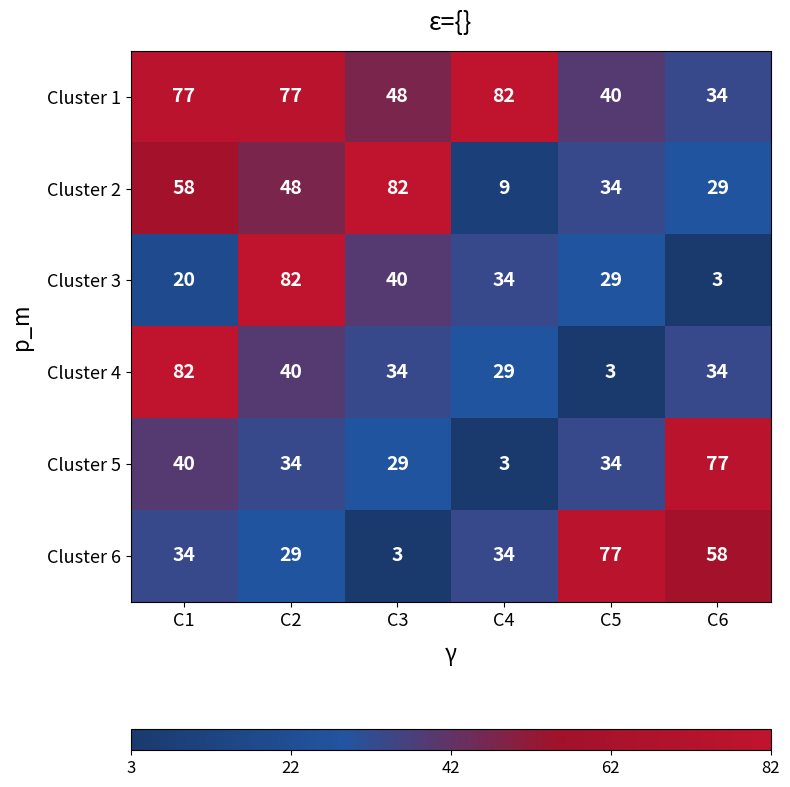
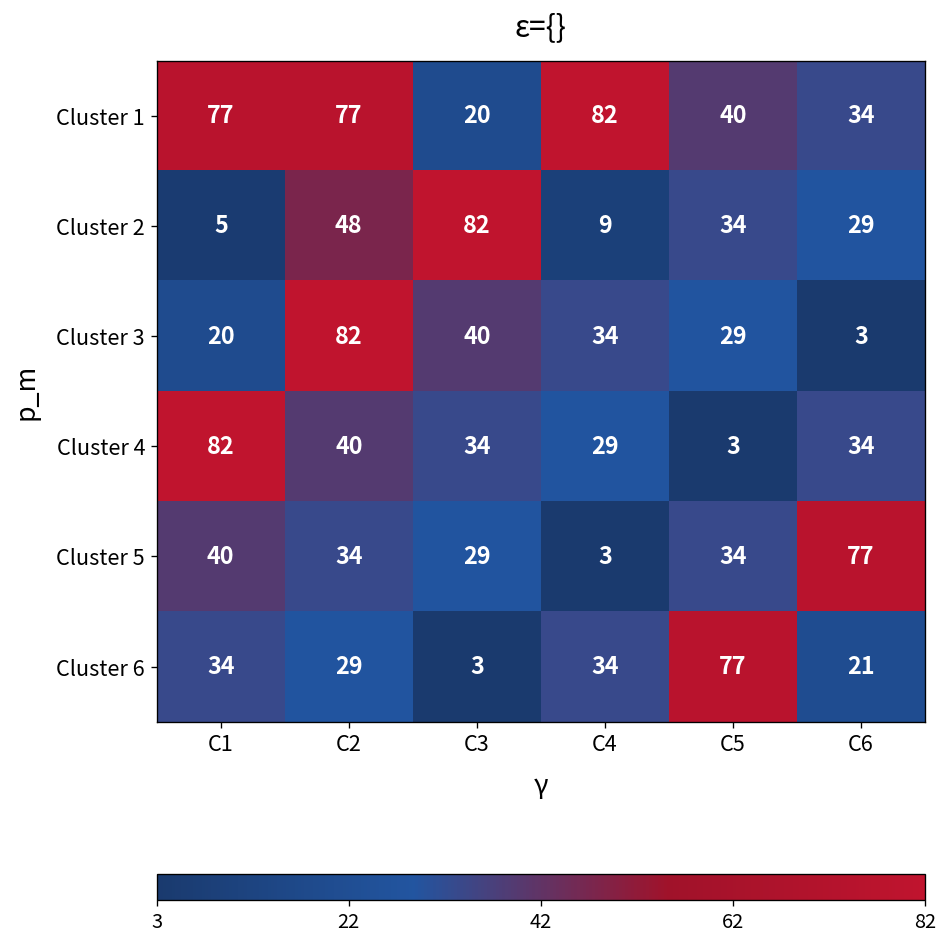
Cluster 1, C3: 48 -> 20
Cluster 2, C1: 58 -> 5
Cluster 6, C6: 58 -> 21
